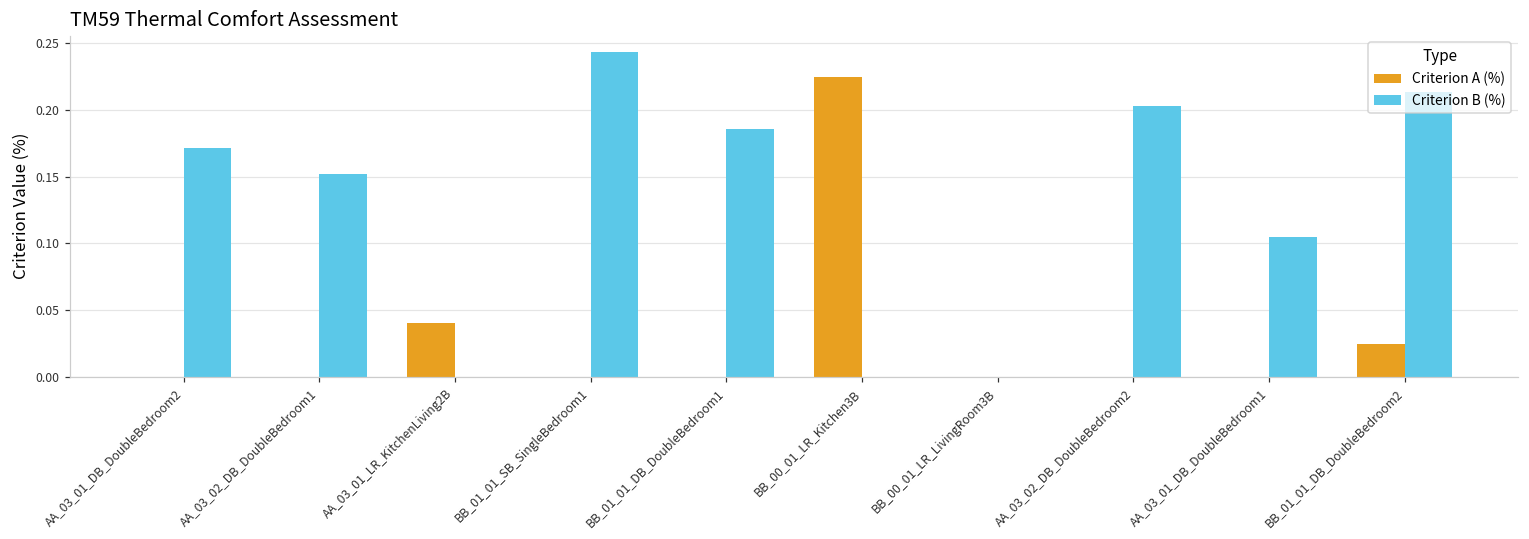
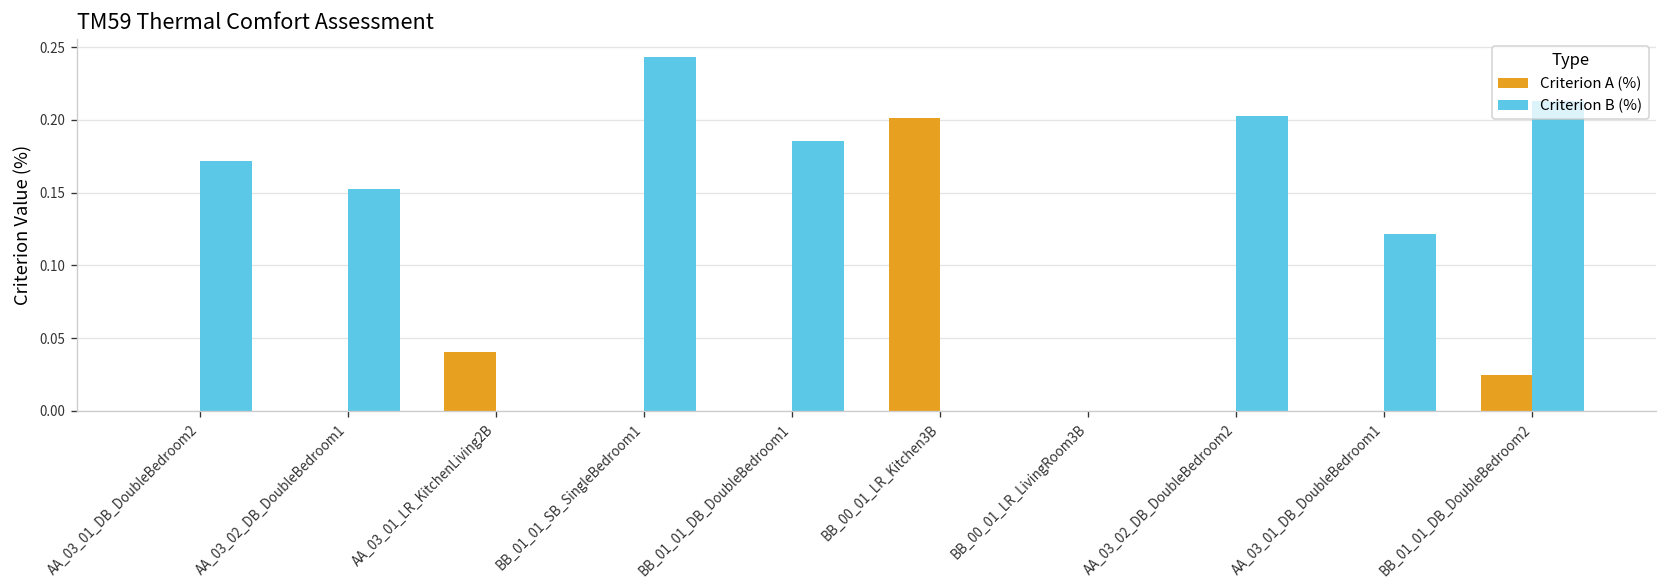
Criterion A (%), BB_00_01_LR_Kitchen3B: 0.225 -> 0.201
Criterion B (%), AA_03_01_DB_DoubleBedroom1: 0.104 -> 0.122
